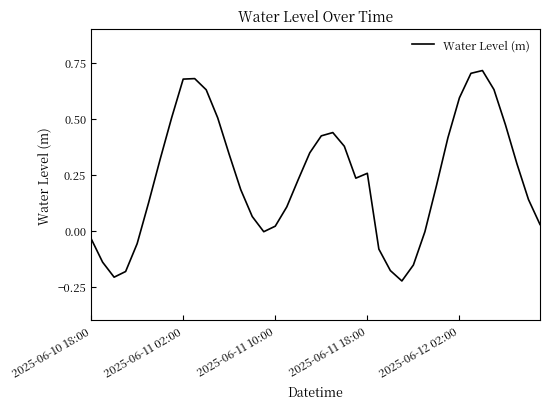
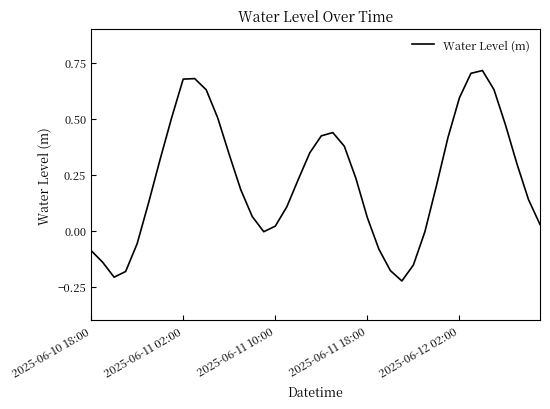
2025-06-10 18:00: -0.03 -> -0.09
2025-06-11 18:00: 0.26 -> 0.06
